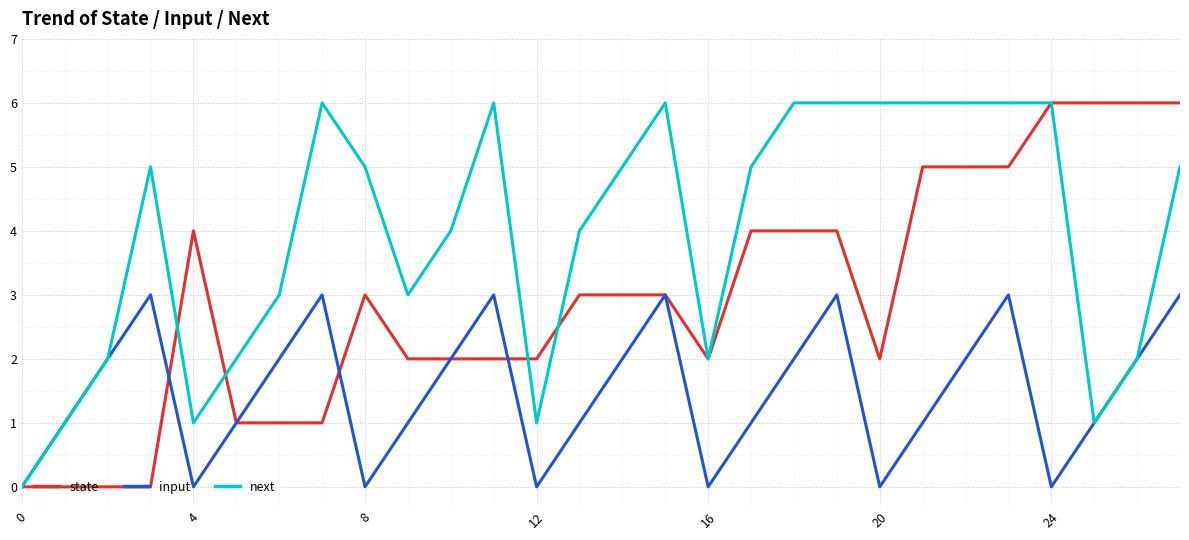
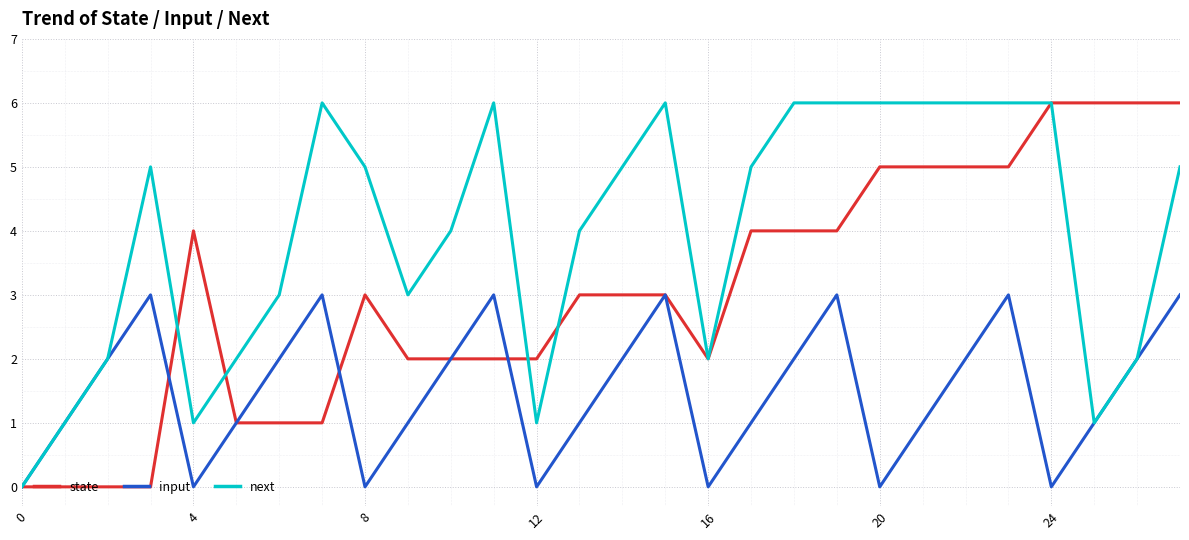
state, 20: 2 -> 5
